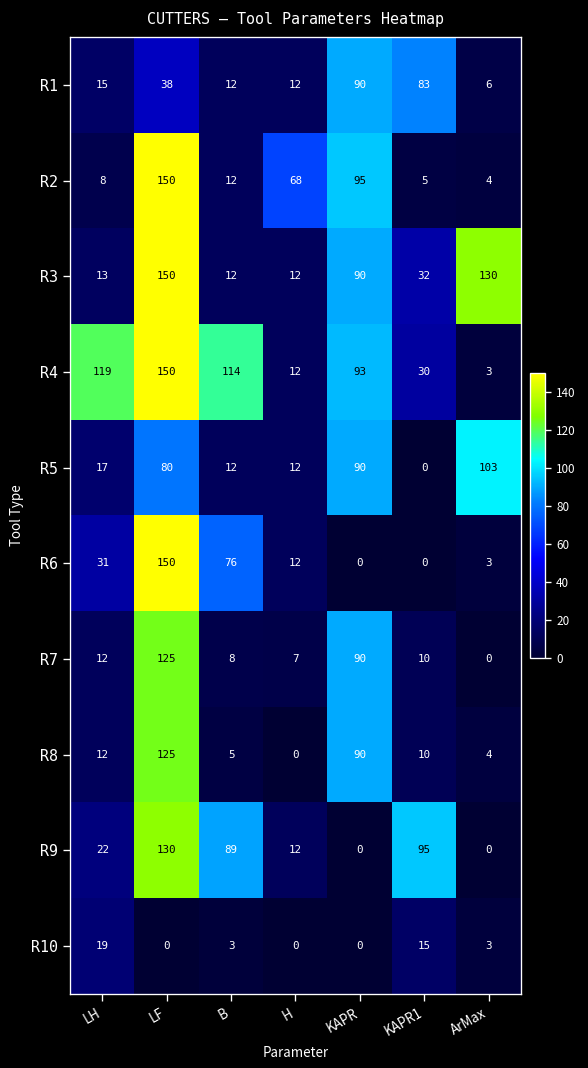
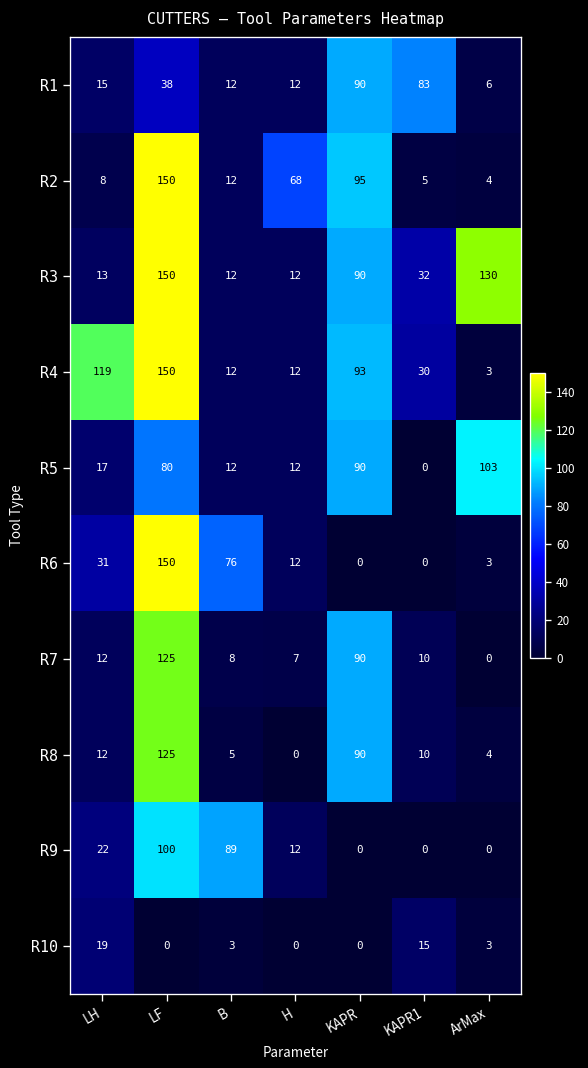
R4, B: 114 -> 12
R9, LF: 130 -> 100
R9, KAPR1: 95 -> 0
